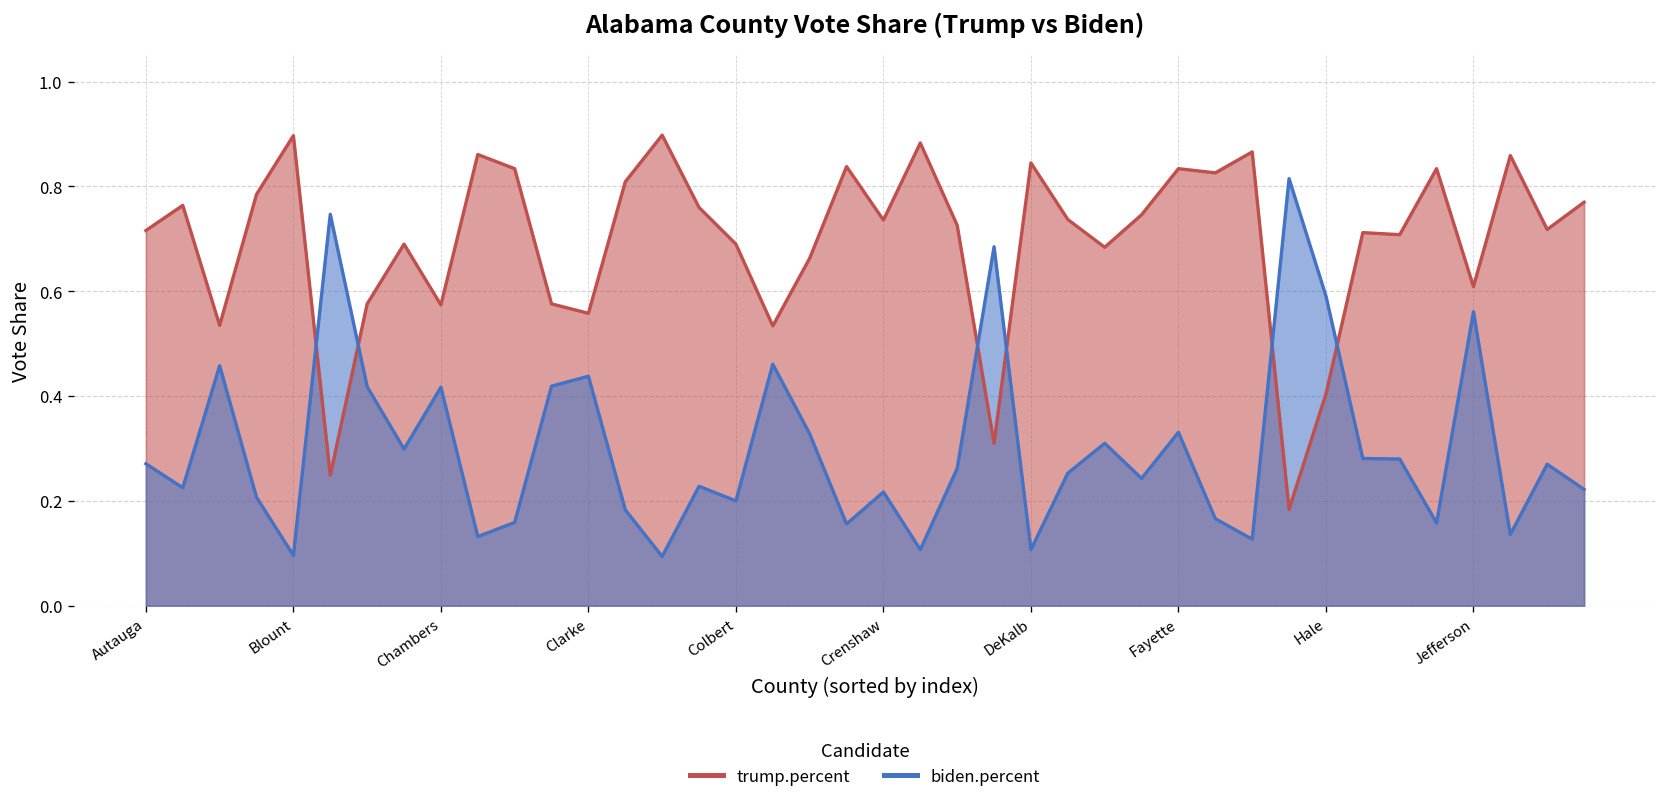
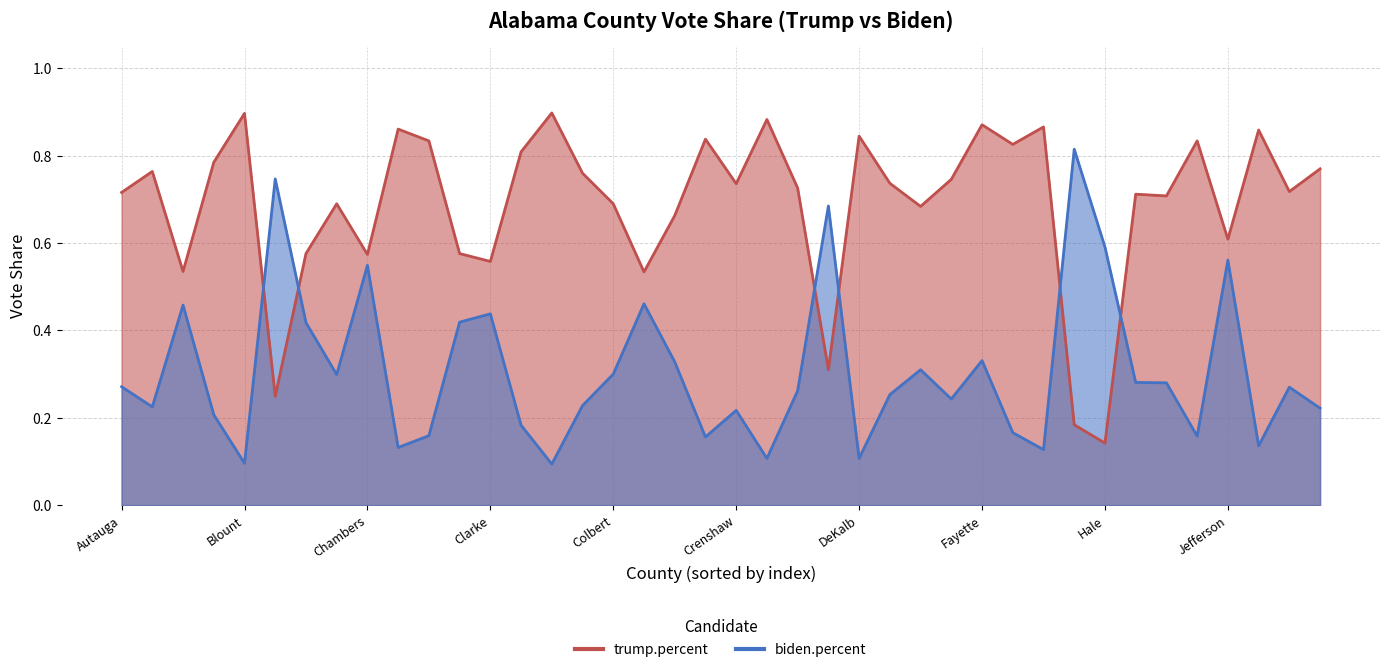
biden.percent, Chambers: 0.42 -> 0.55
biden.percent, Colbert: 0.2 -> 0.3
trump.percent, Fayette: 0.83 -> 0.87
trump.percent, Hale: 0.40 -> 0.14
